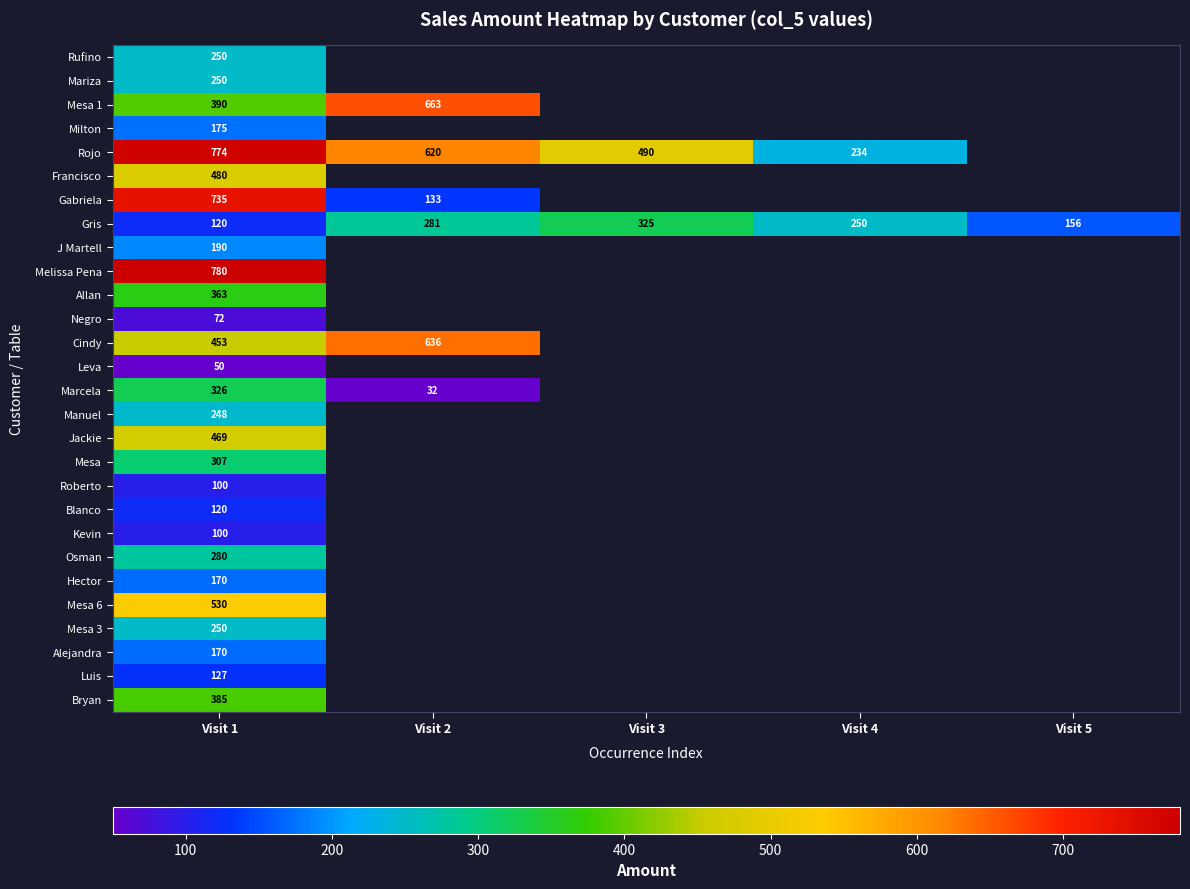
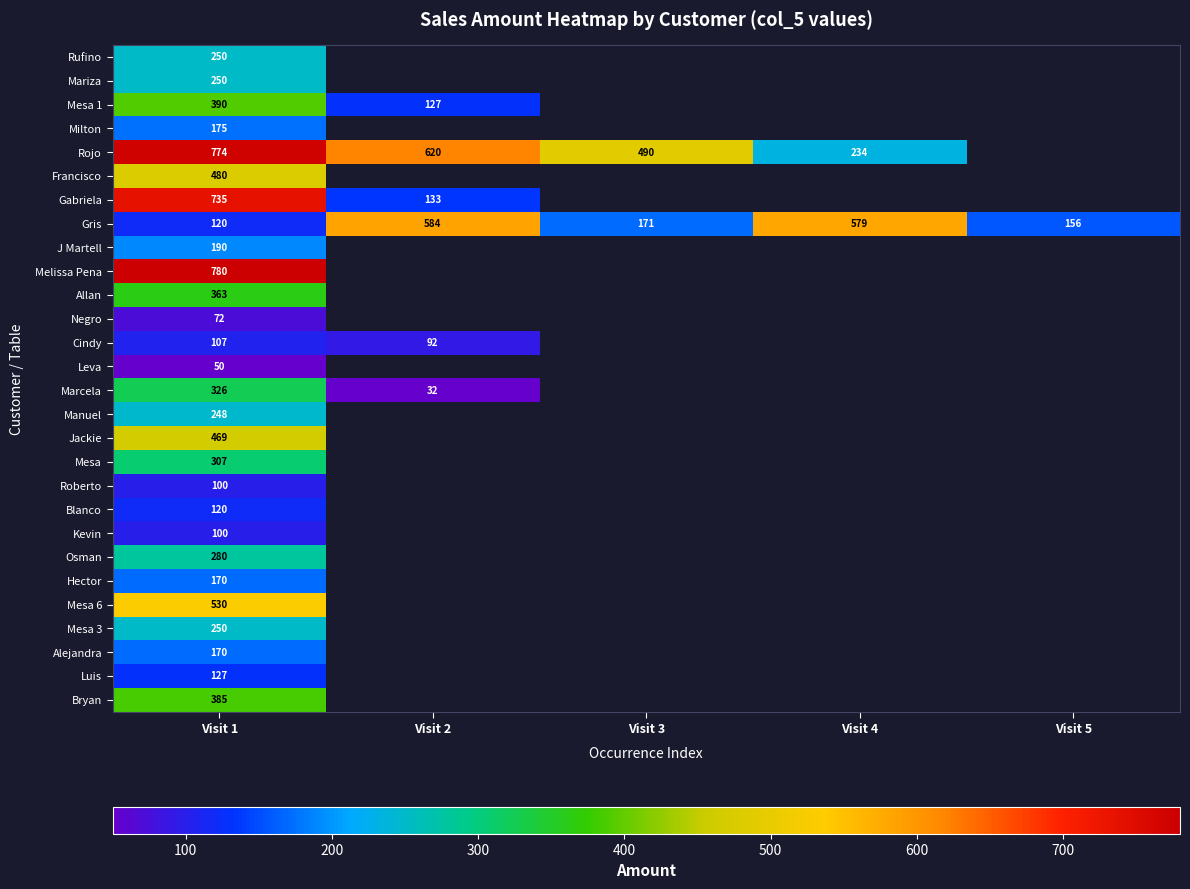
Mesa 1, Visit 2: 663 -> 127
Gris, Visit 2: 281 -> 584
Gris, Visit 3: 325 -> 171
Gris, Visit 4: 250 -> 579
Cindy, Visit 1: 453 -> 107
Cindy, Visit 2: 636 -> 92
